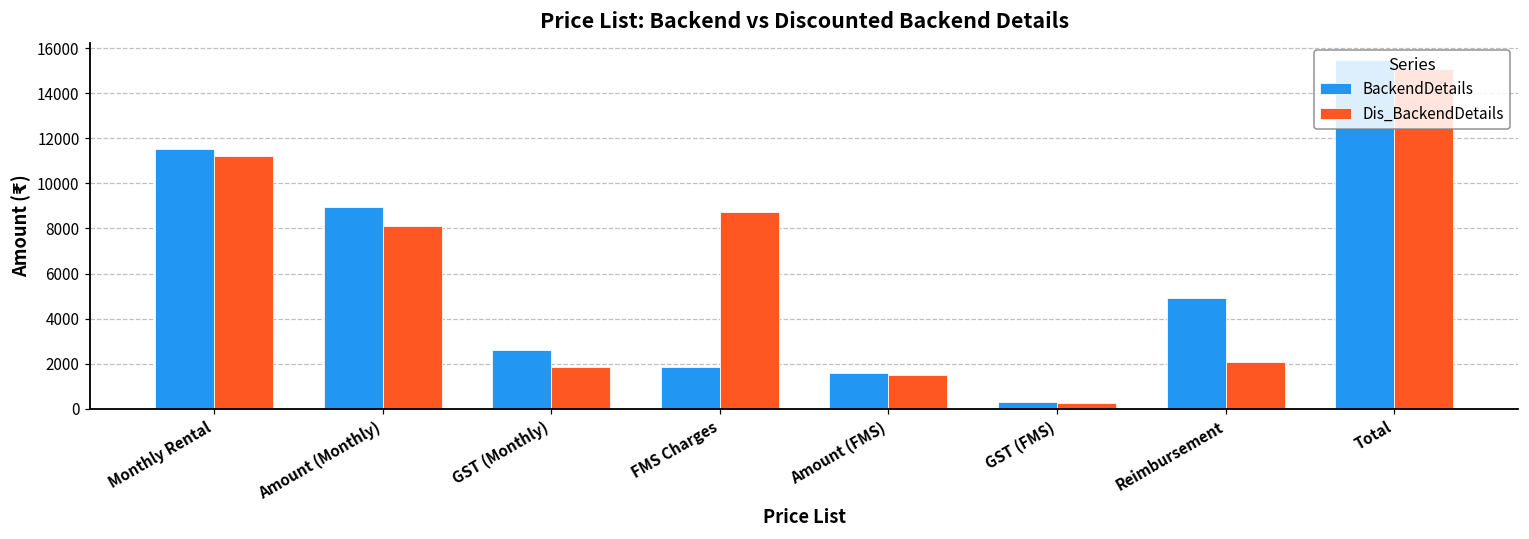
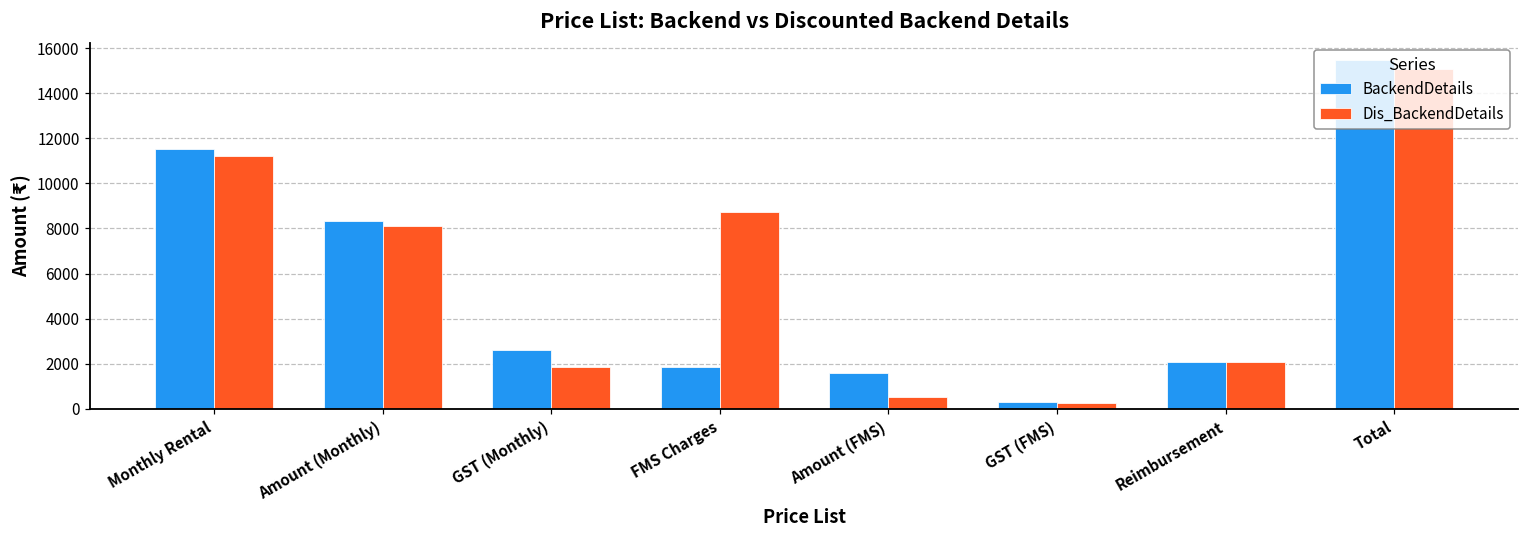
BackendDetails, Amount (Monthly): 8900 -> 8300
Dis_BackendDetails, Amount (FMS): 1500 -> 500
BackendDetails, Reimbursement: 4900 -> 2100
